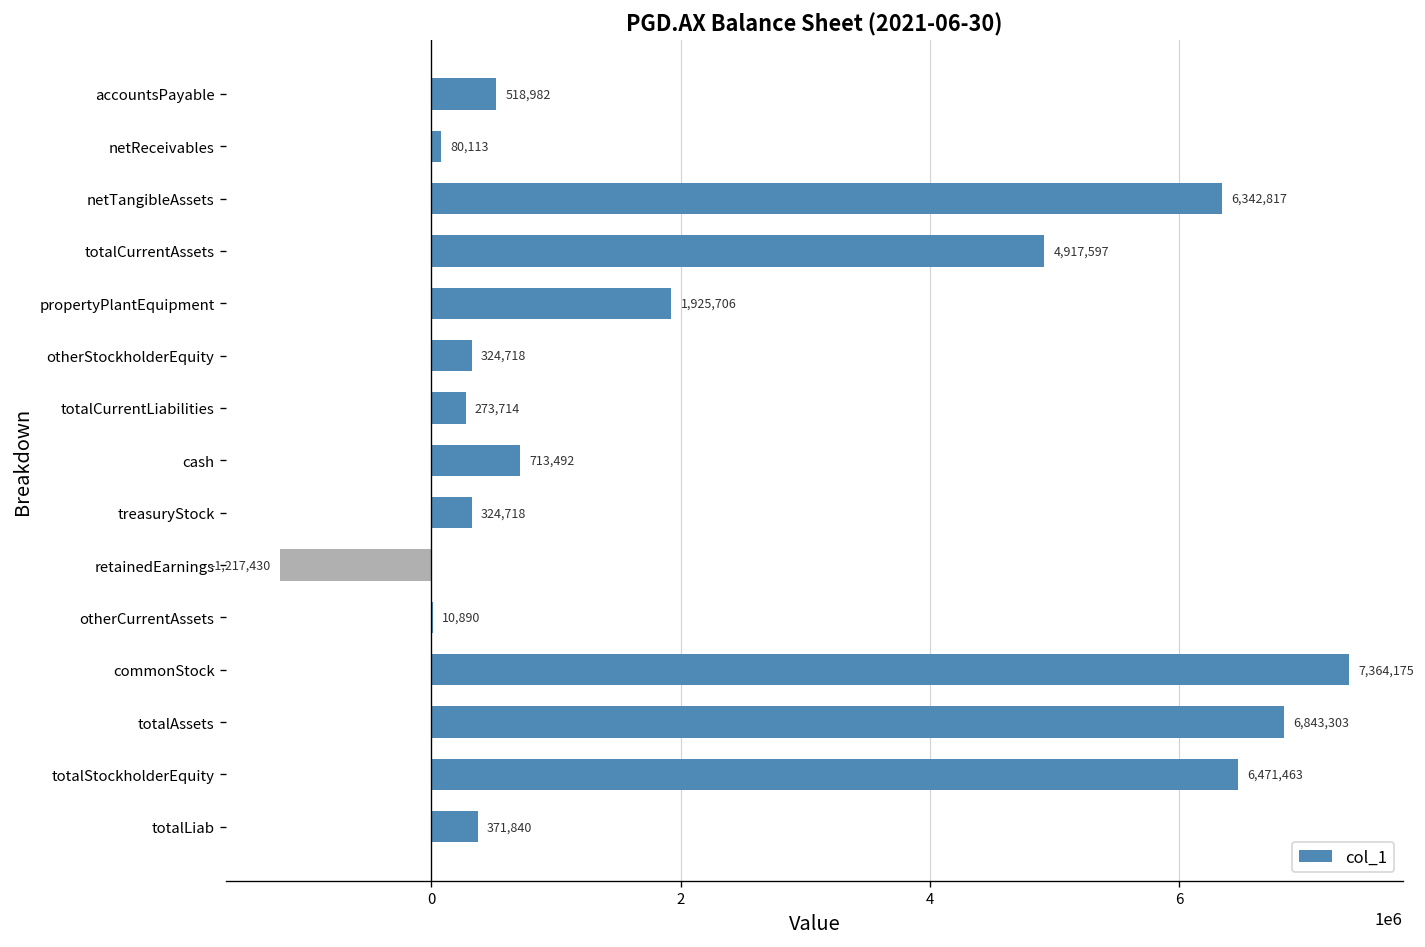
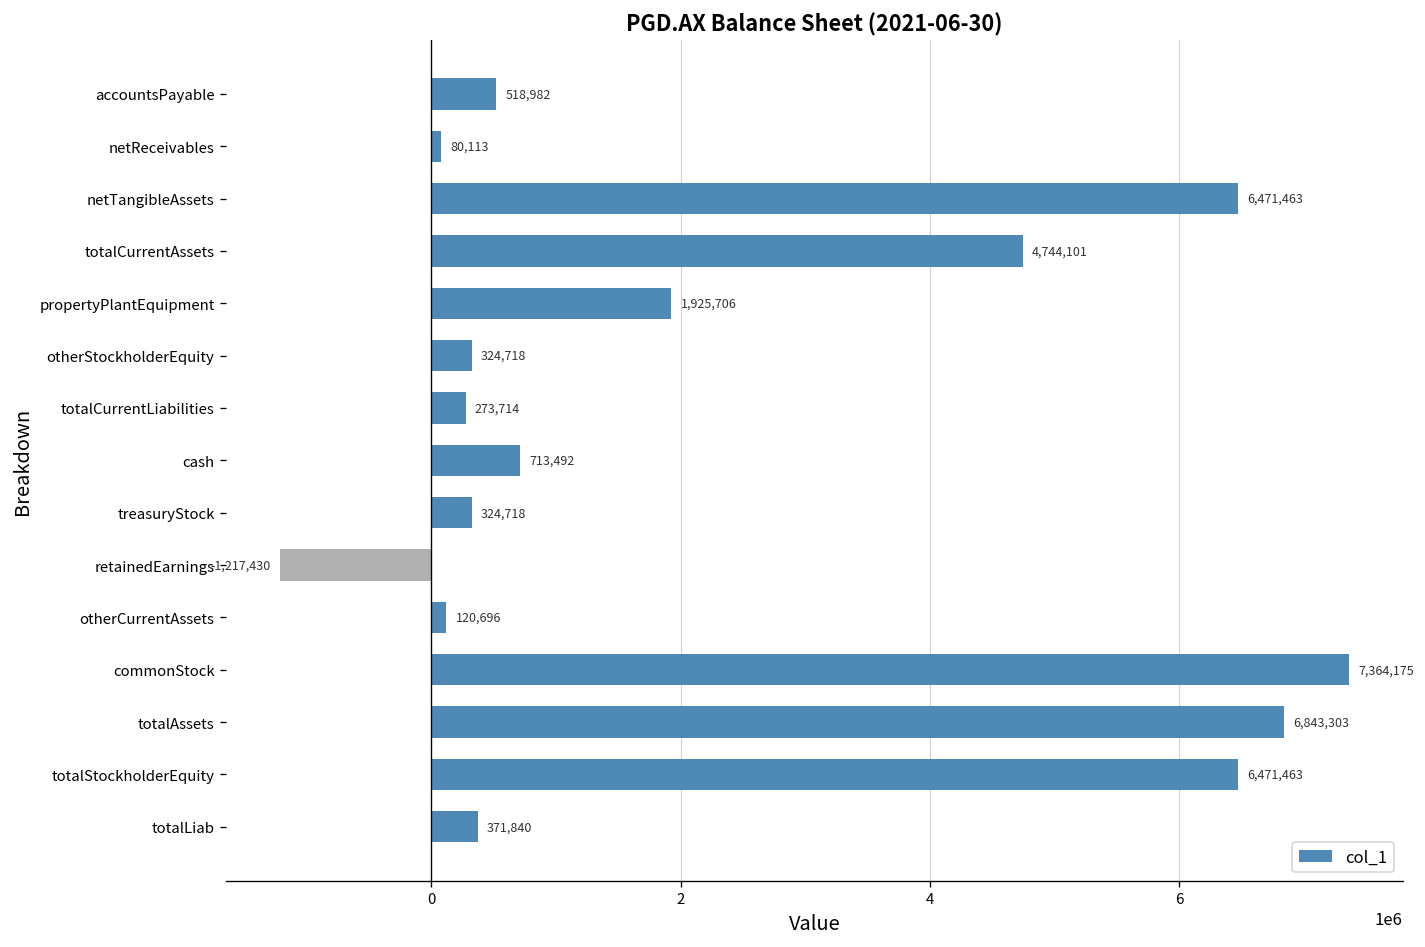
netTangibleAssets: 6,342,817 -> 6,471,463
totalCurrentAssets: 4,917,597 -> 4,744,101
otherCurrentAssets: 10,890 -> 120,696
